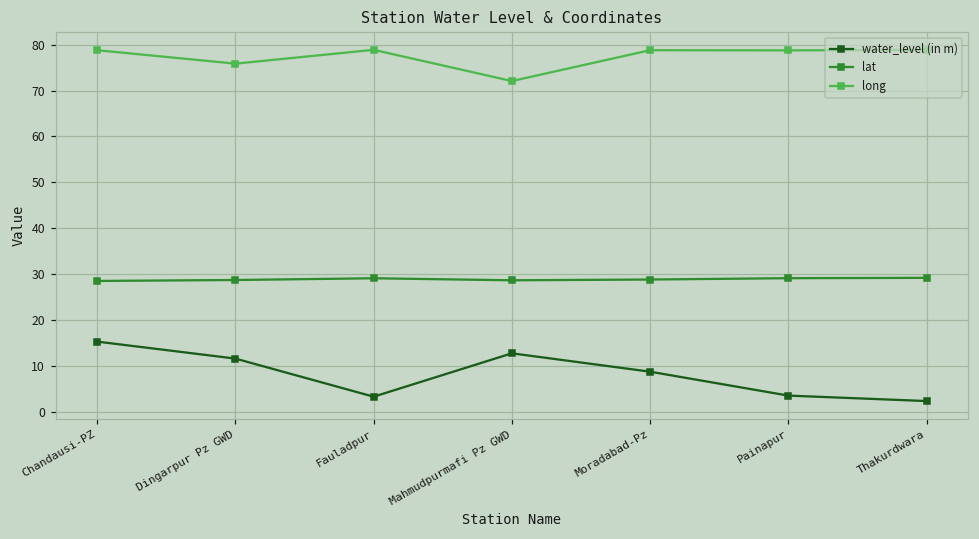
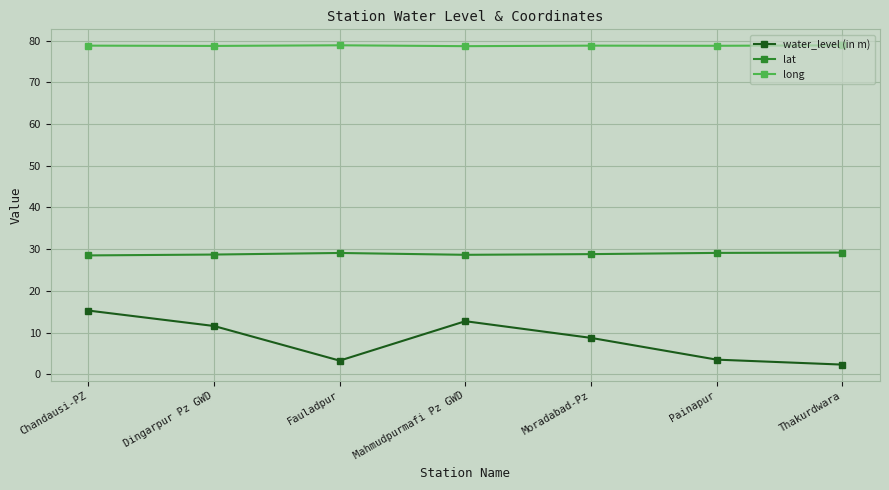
long, Dingarpur Pz GWD: 76 -> 79
long, Mahmudpurmafi Pz GWD: 72 -> 79
